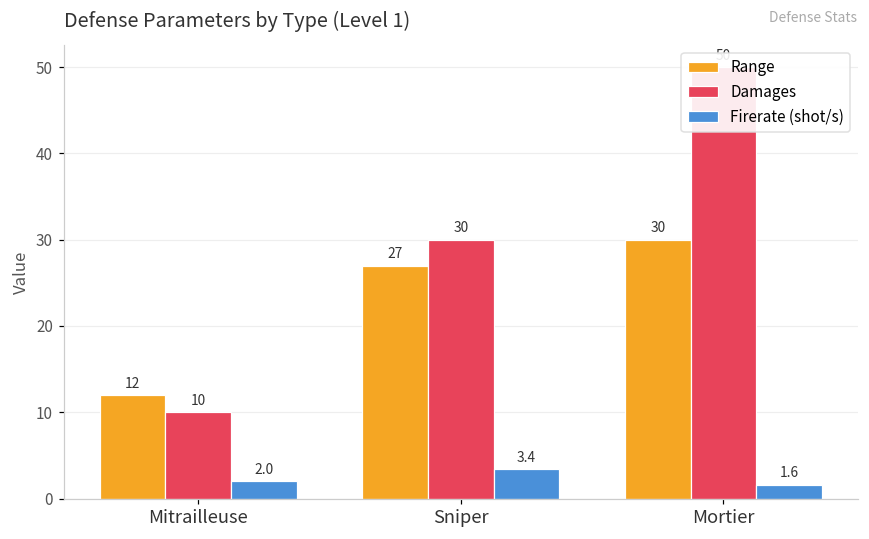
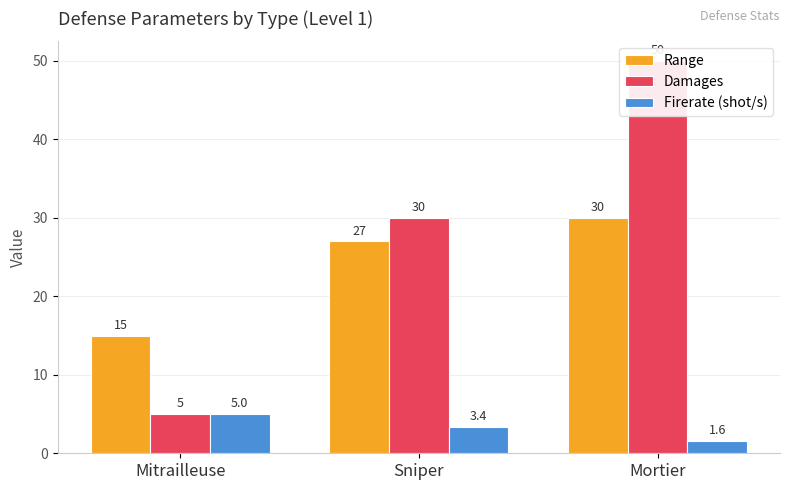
Range, Mitrailleuse: 12 -> 15
Damages, Mitrailleuse: 10 -> 5
Firerate (shot/s), Mitrailleuse: 2.0 -> 5.0
